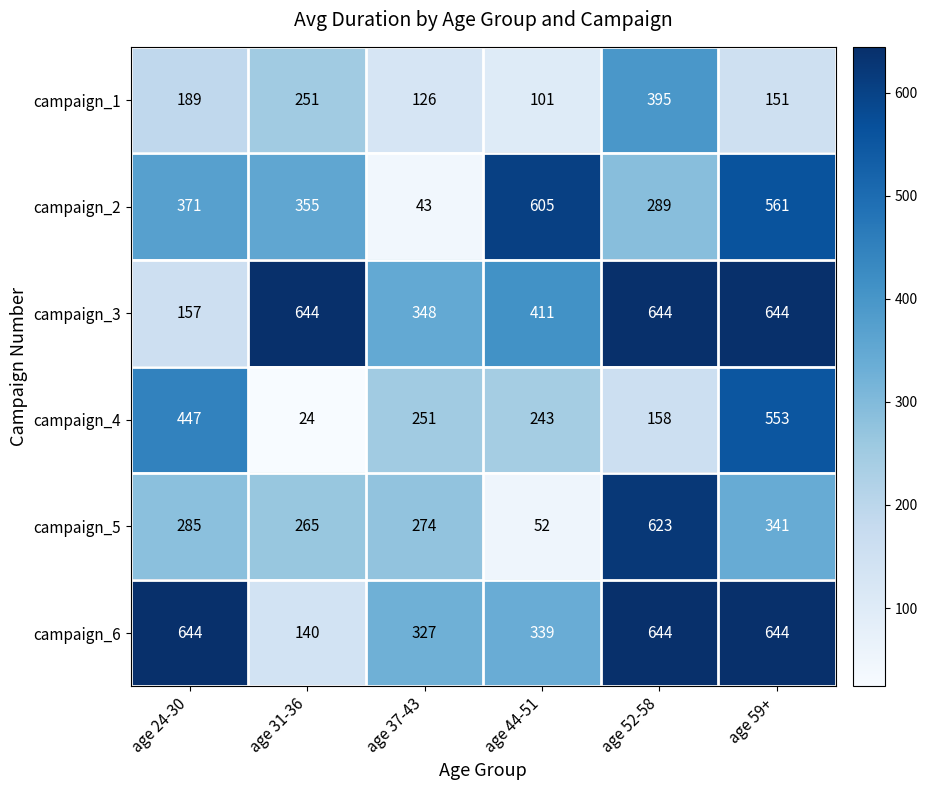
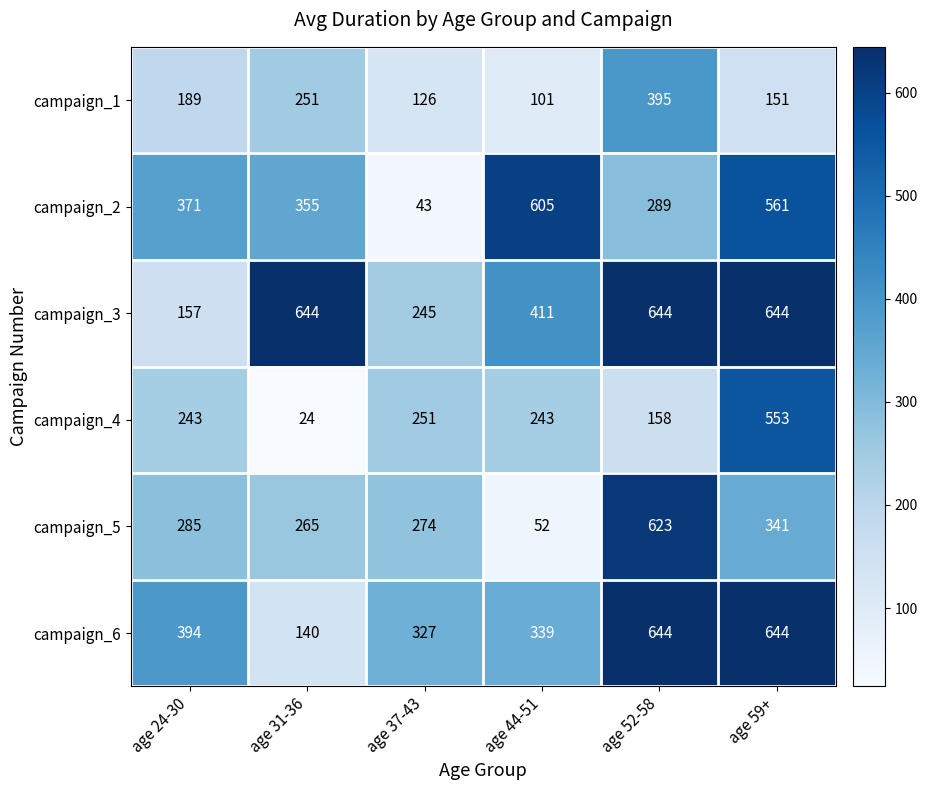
campaign_3, age 37-43: 348 -> 245
campaign_4, age 24-30: 447 -> 243
campaign_6, age 24-30: 644 -> 394
